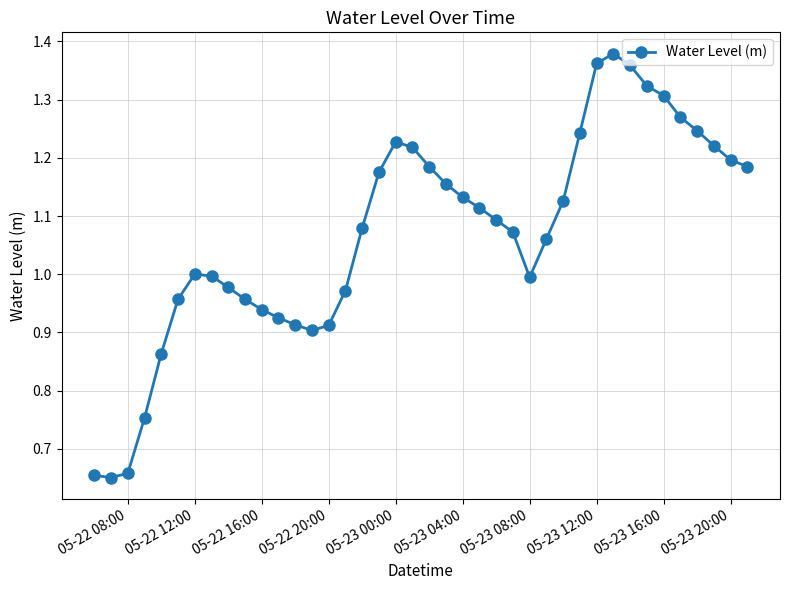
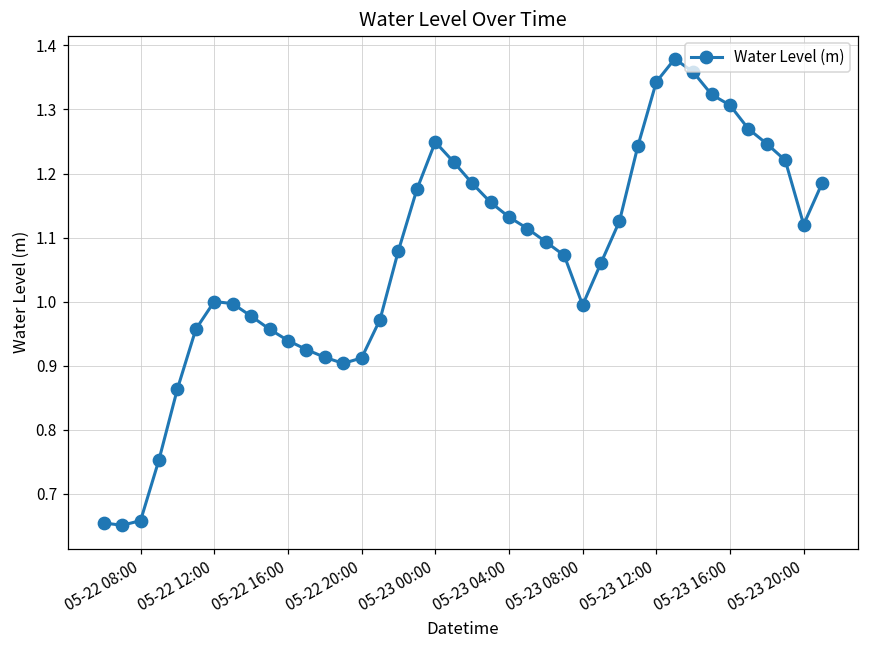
05-23 00:00: 1.23 -> 1.25
05-23 12:00: 1.36 -> 1.34
05-23 20:00: 1.20 -> 1.12
